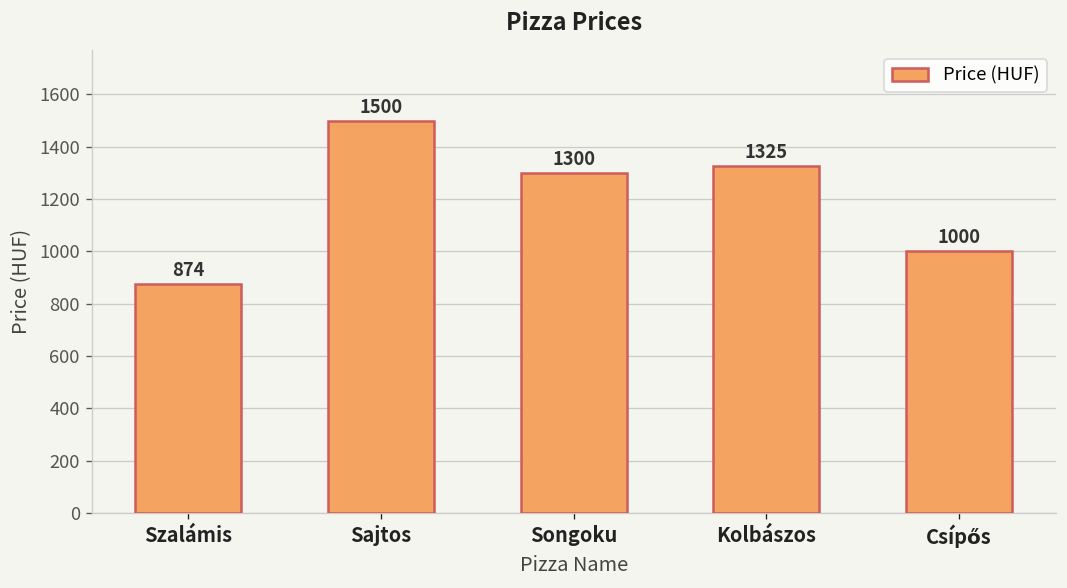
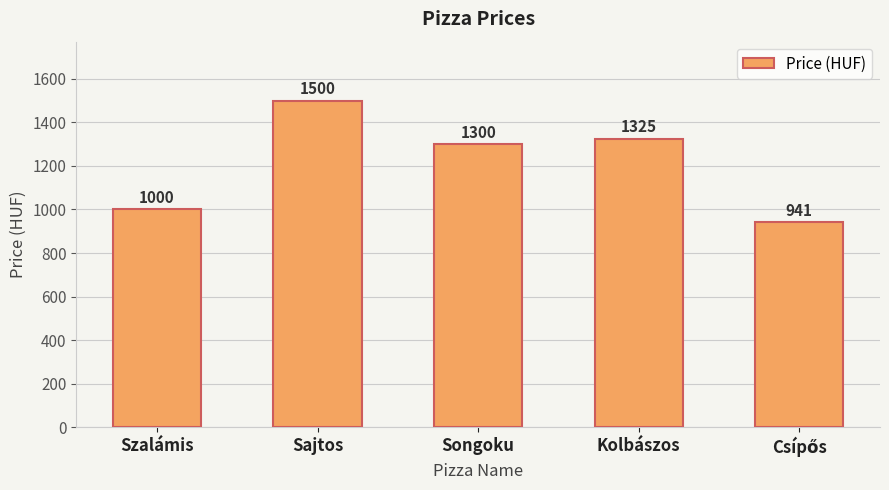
Szalámis: 874 -> 1000
Csípős: 1000 -> 941
